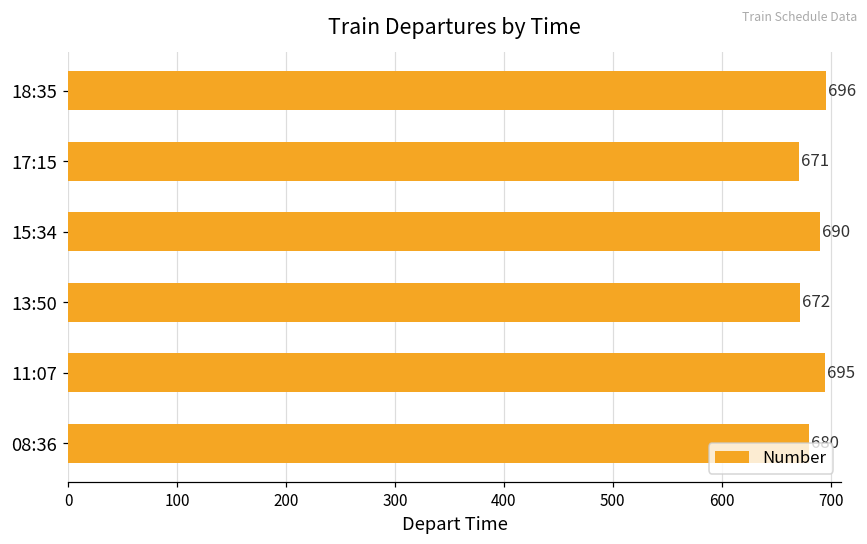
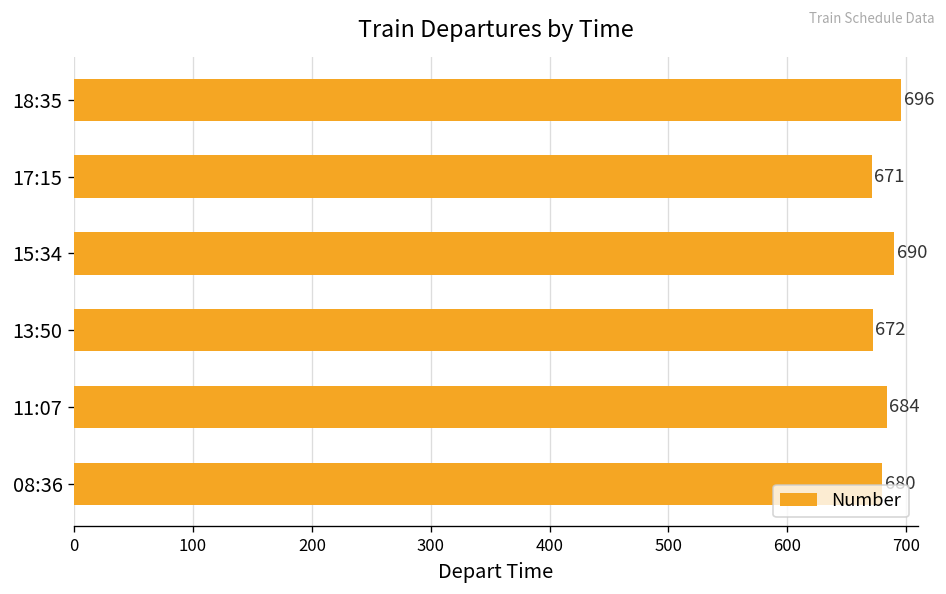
11:07: 695 -> 684
